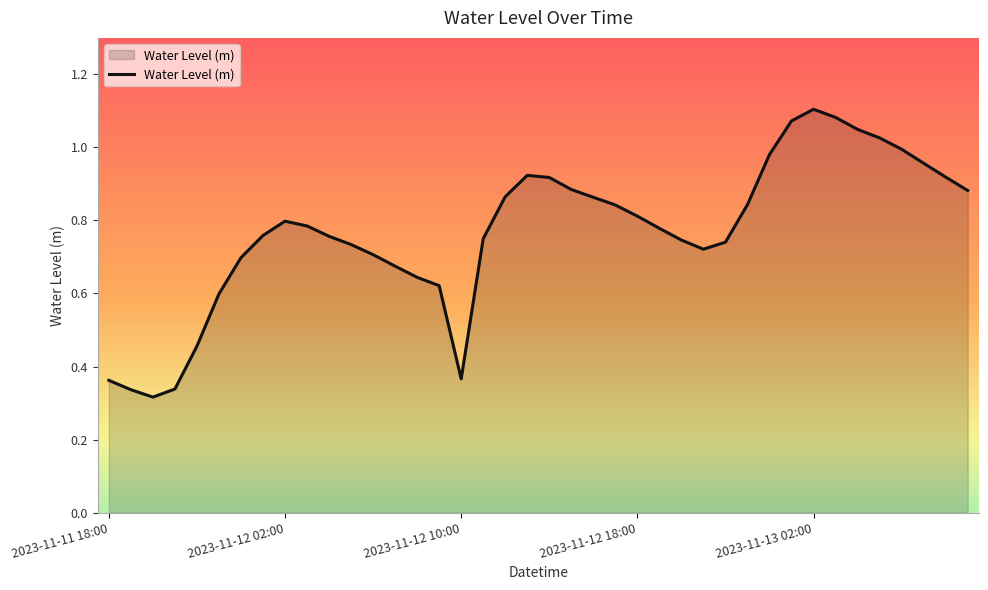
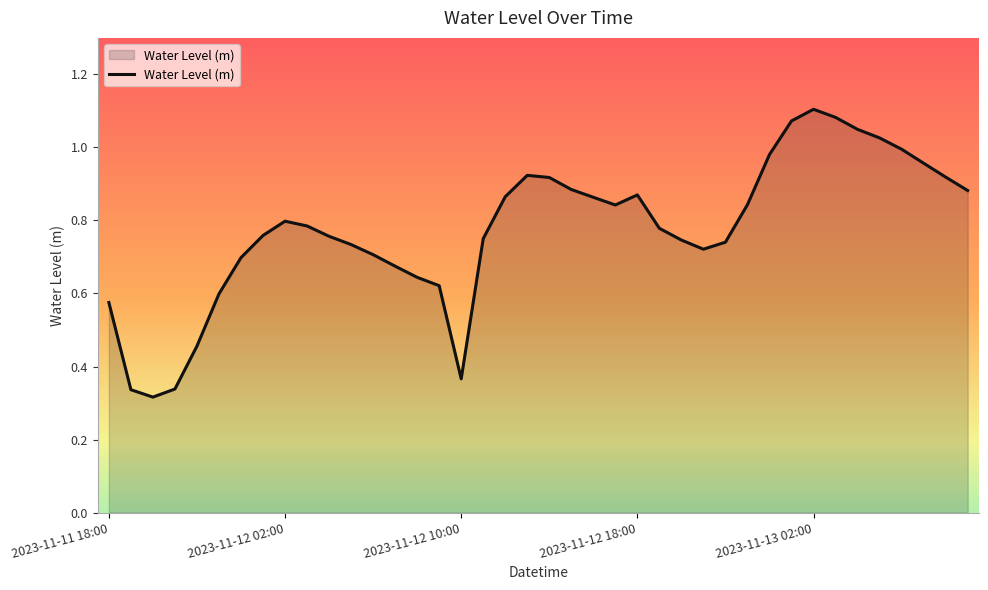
2023-11-11 18:00: 0.36 -> 0.58
2023-11-12 18:00: 0.81 -> 0.87
